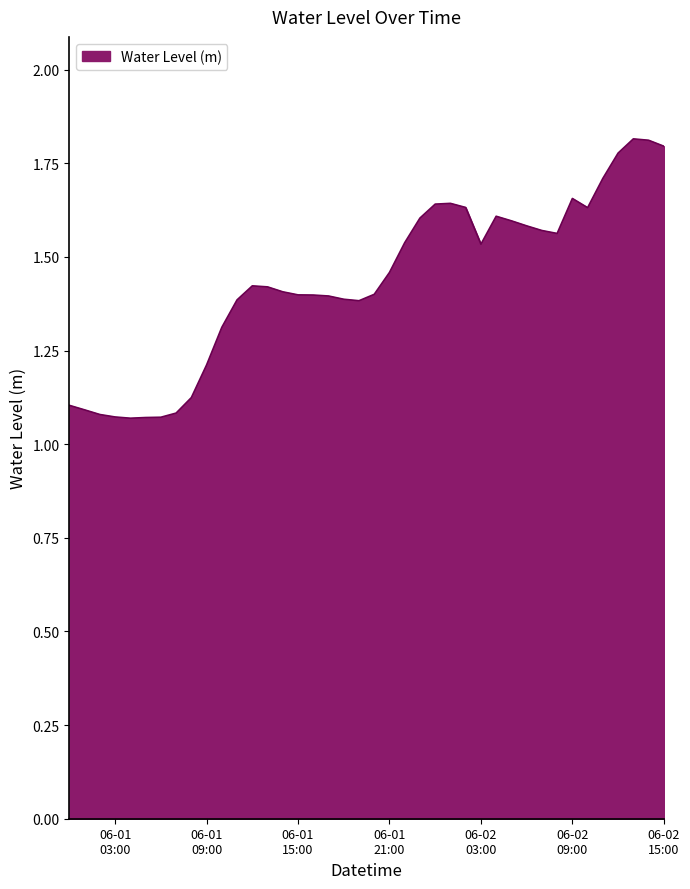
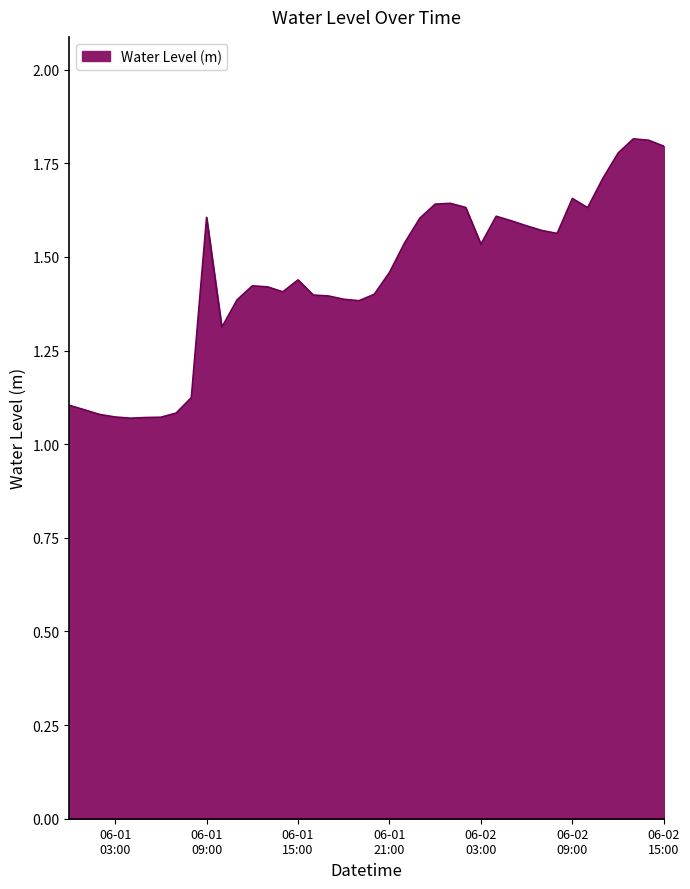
06-01 09:00: 1.21 -> 1.61
06-01 15:00: 1.40 -> 1.44
